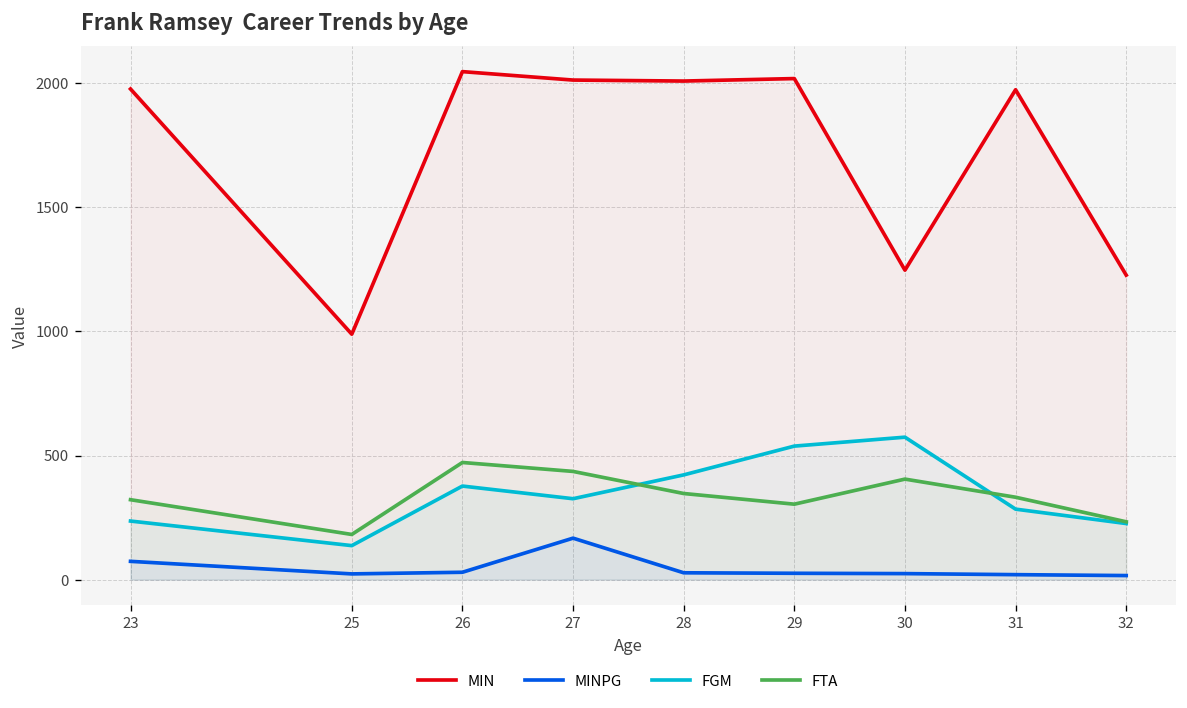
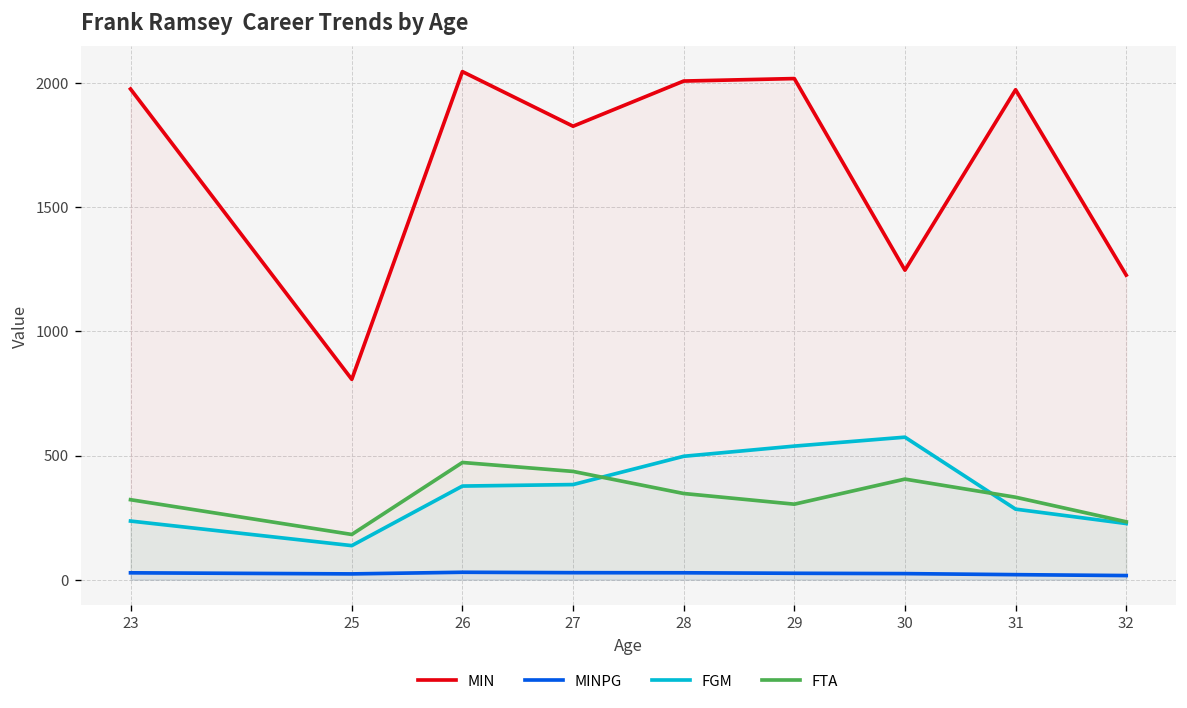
MINPG, 23: 70 -> 30
MIN, 25: 990 -> 810
MIN, 27: 2010 -> 1830
MINPG, 27: 170 -> 30
FGM, 27: 330 -> 380
FGM, 28: 420 -> 500
